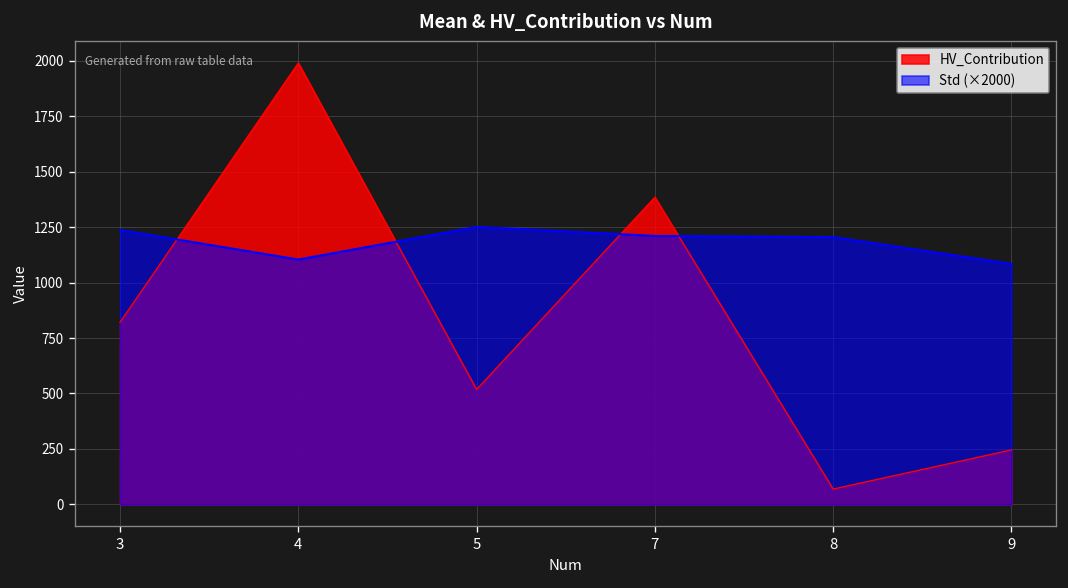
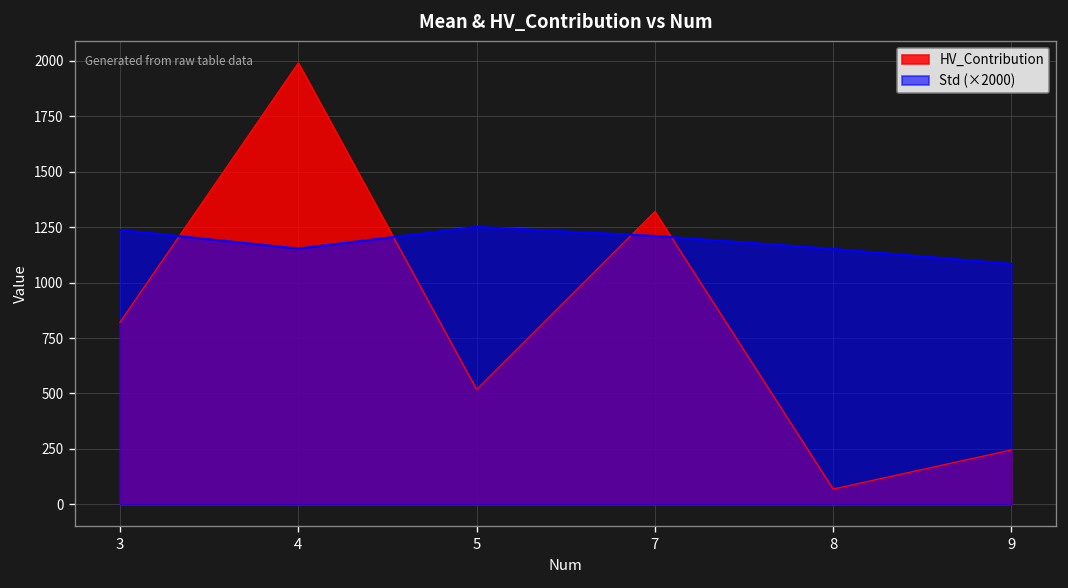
Std (×2000), 4: 1100 -> 1150
HV_Contribution, 7: 1380 -> 1320
Std (×2000), 8: 1210 -> 1150
